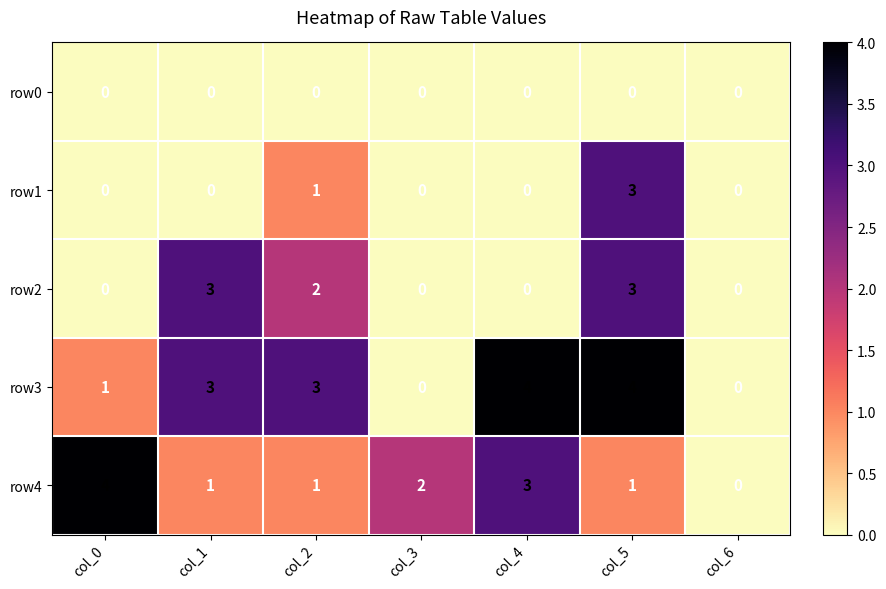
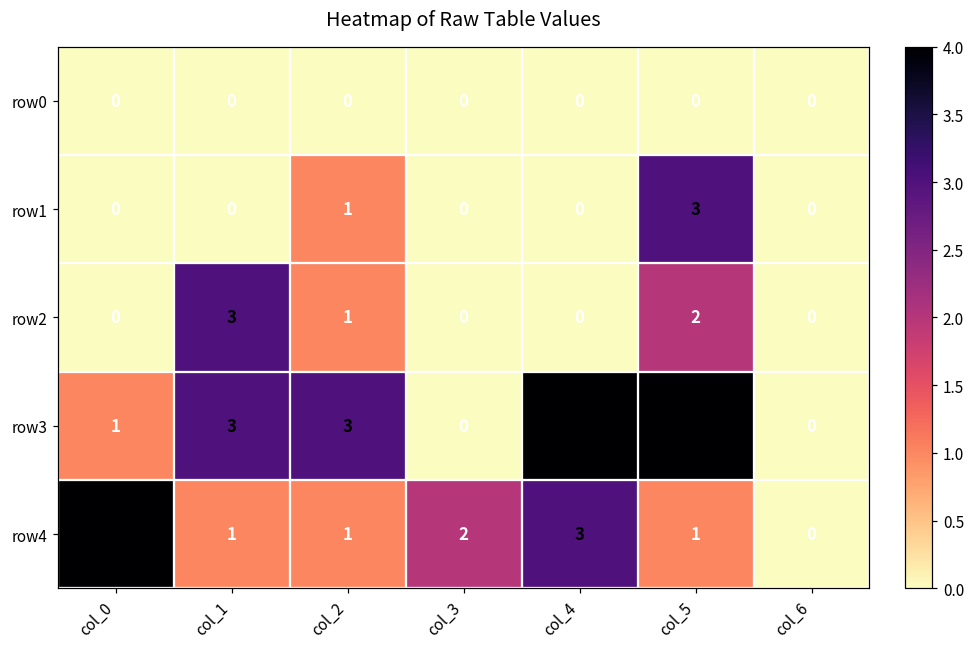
row2, col_2: 2 -> 1
row2, col_5: 3 -> 2
